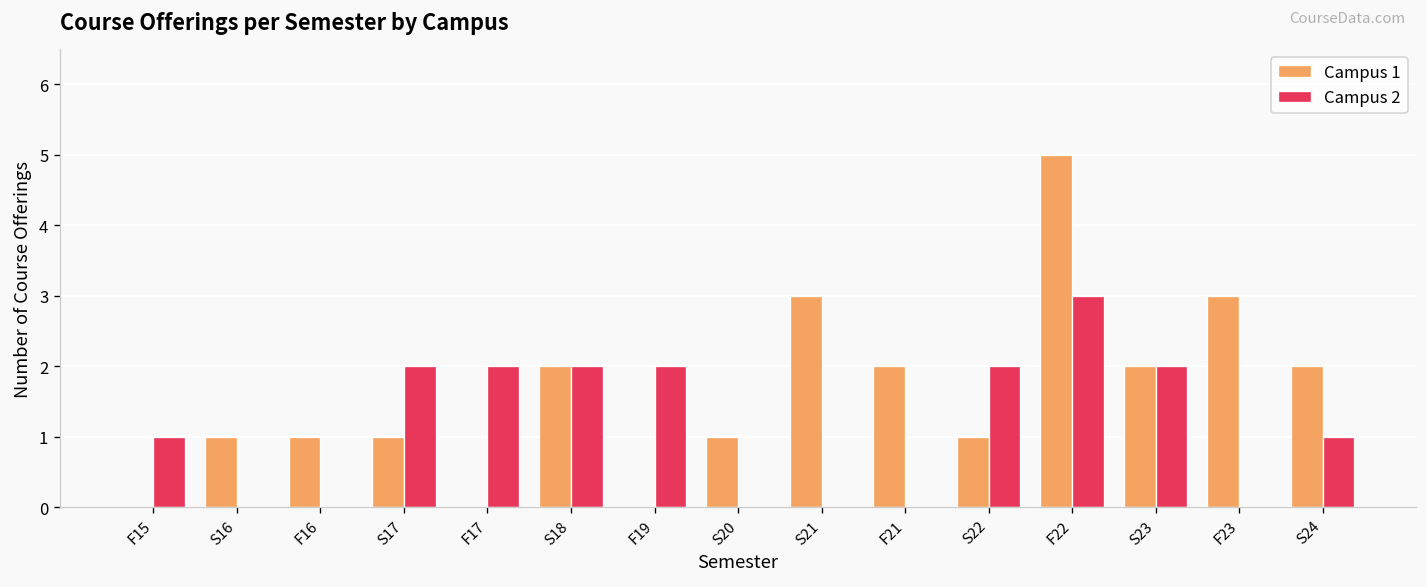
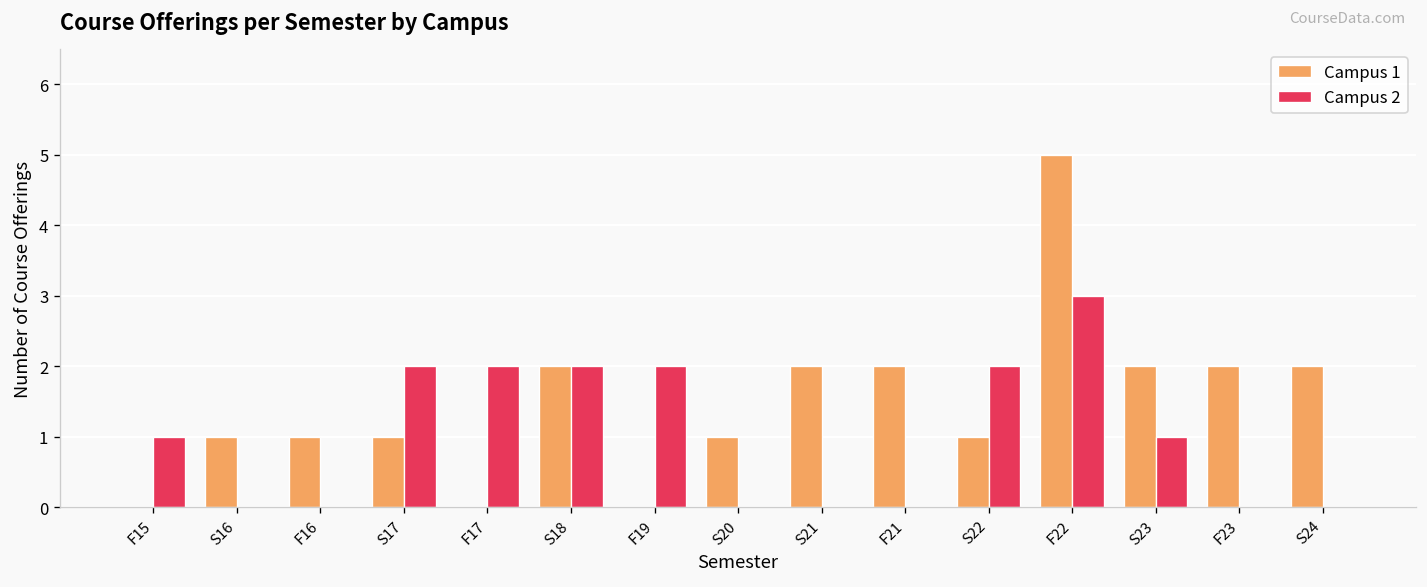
Campus 1, S21: 3 -> 2
Campus 2, S23: 2 -> 1
Campus 1, F23: 3 -> 2
Campus 2, S24: 1 -> 0
